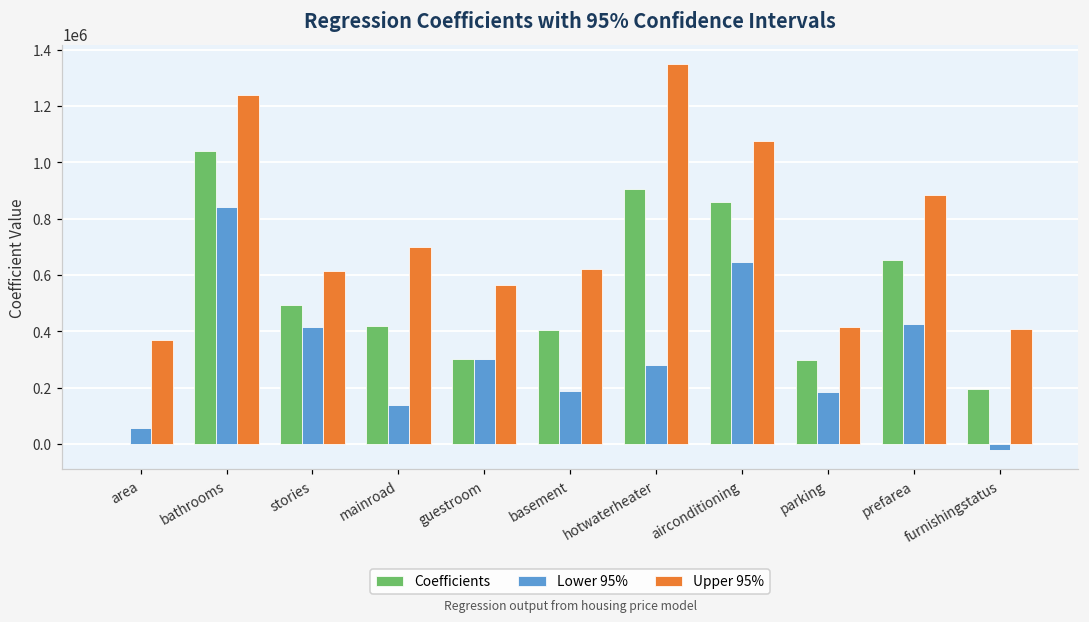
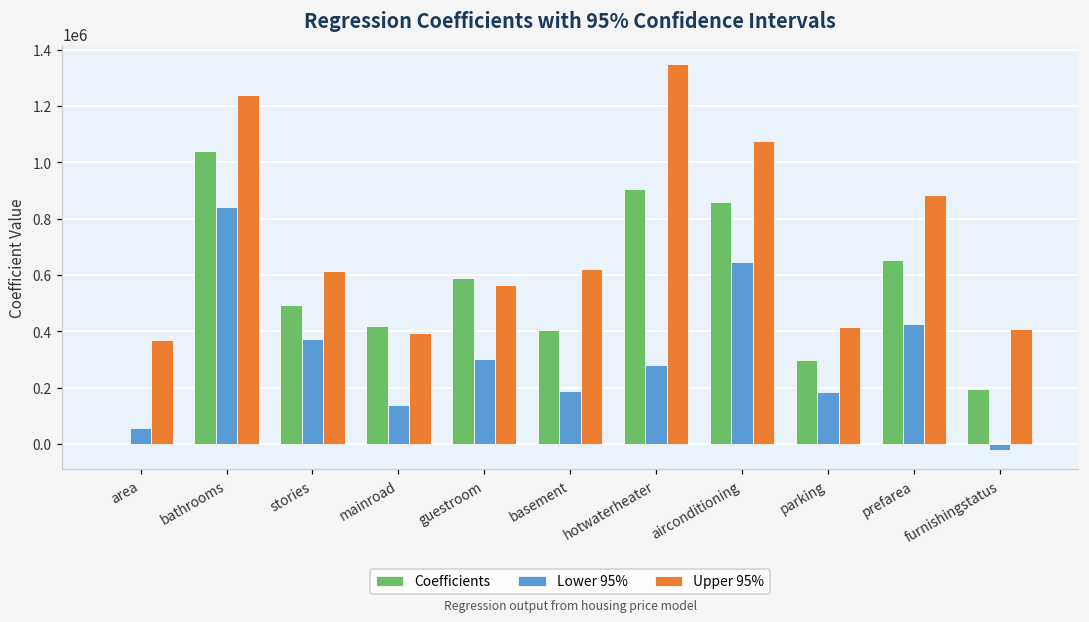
Lower 95%, stories: 420000 -> 370000
Upper 95%, mainroad: 700000 -> 390000
Coefficients, guestroom: 300000 -> 590000
